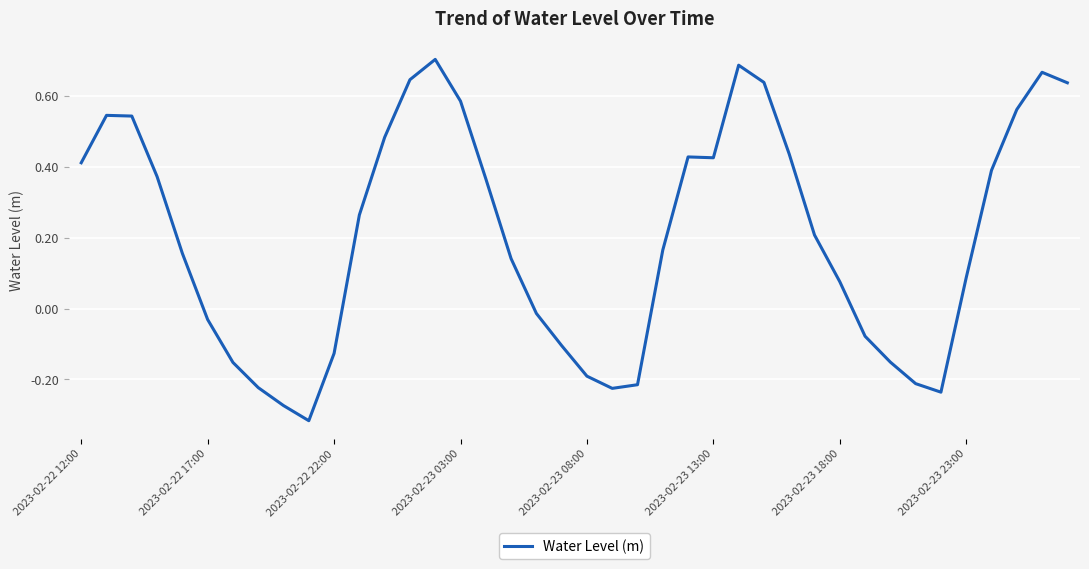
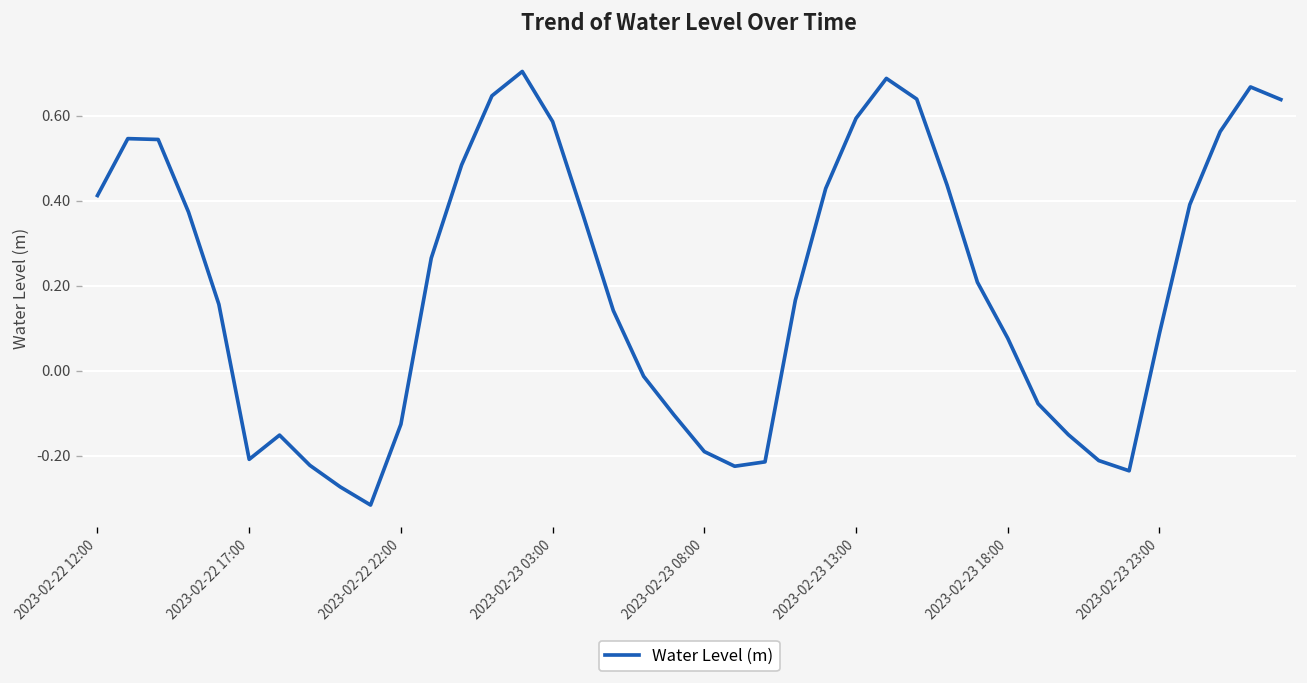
2023-02-22 17:00: -0.03 -> -0.21
2023-02-23 13:00: 0.43 -> 0.59
